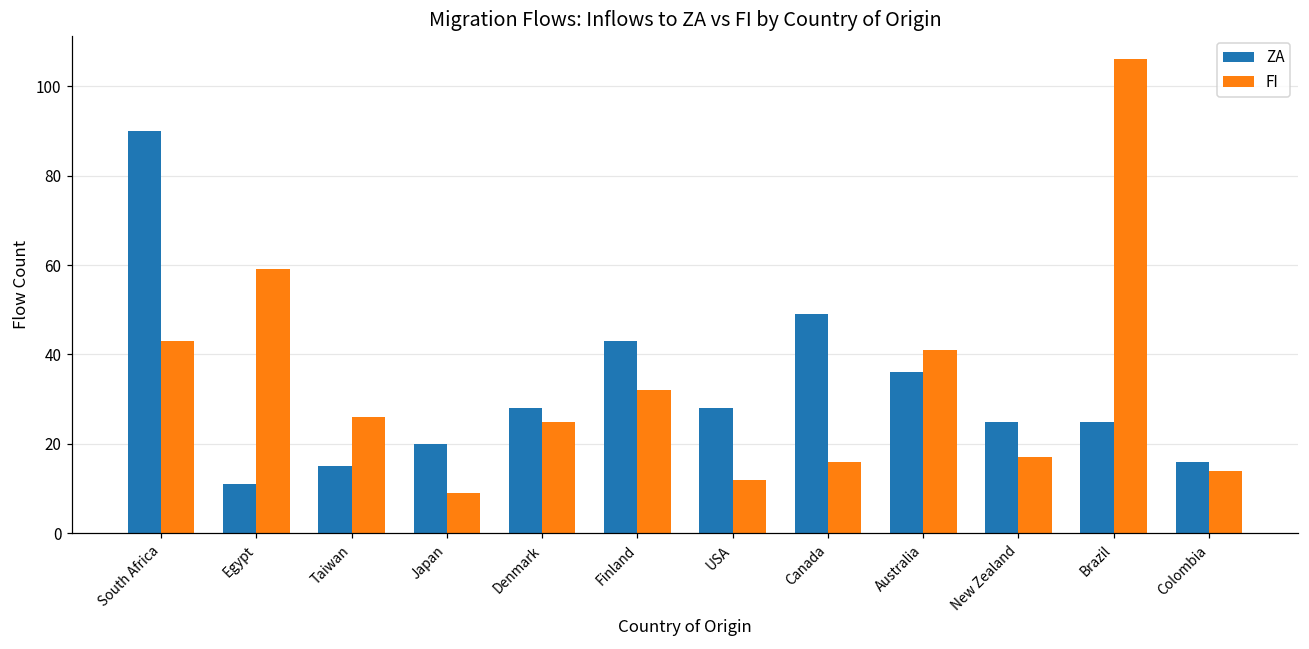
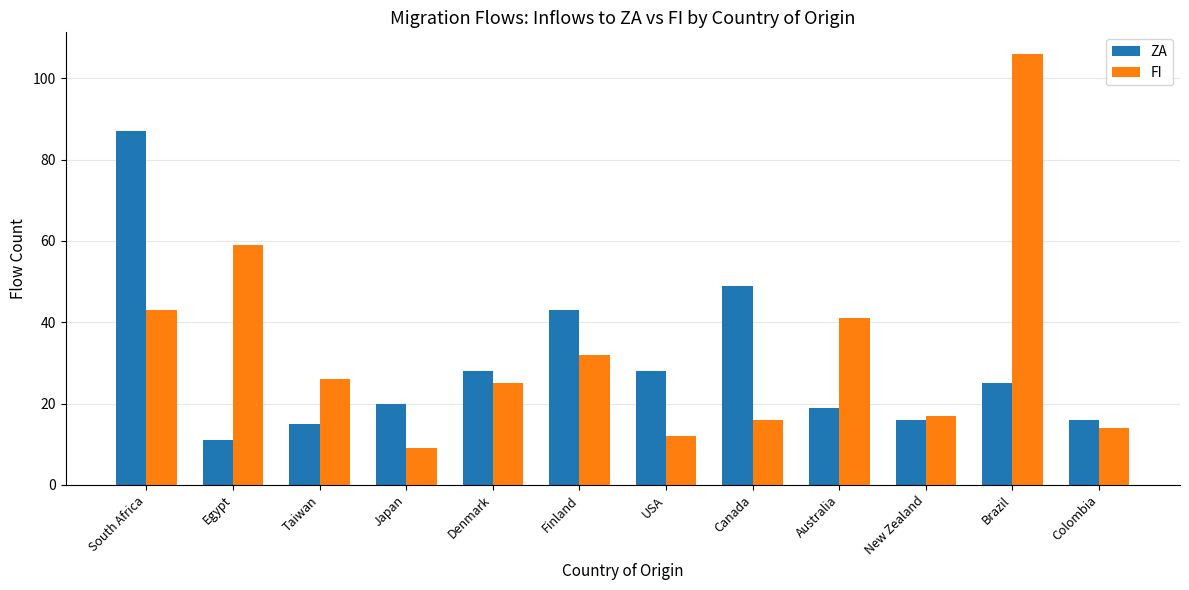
ZA, South Africa: 90 -> 87
ZA, Australia: 36 -> 19
ZA, New Zealand: 25 -> 16
